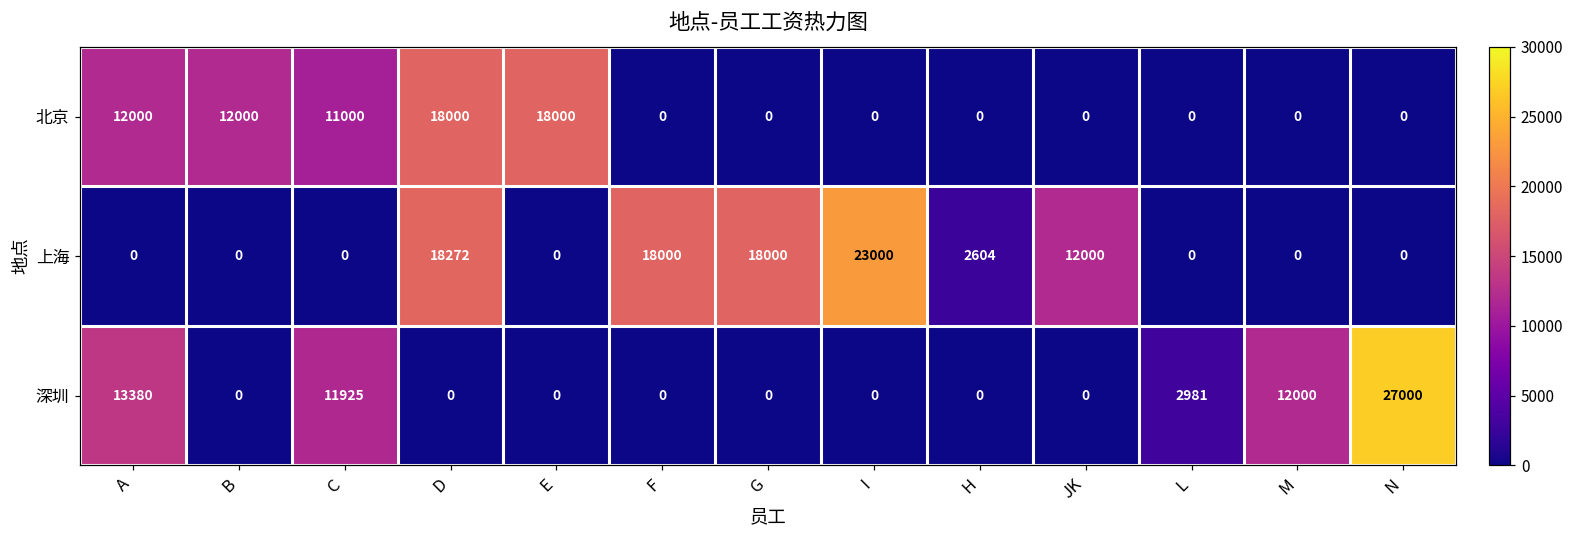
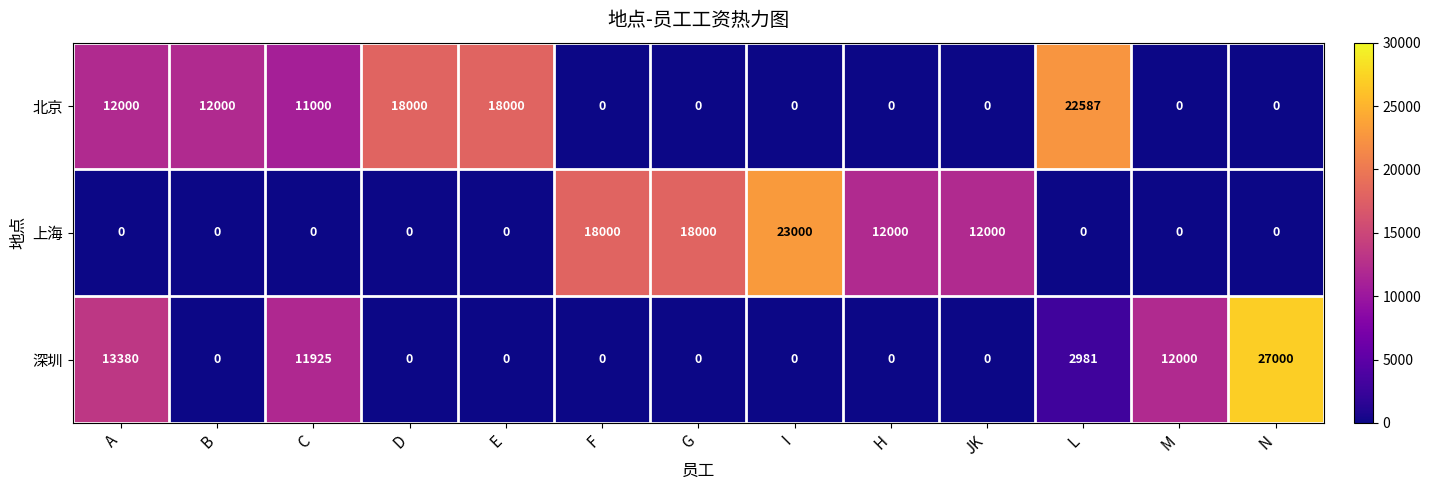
北京, L: 0 -> 22587
上海, D: 18272 -> 0
上海, H: 2604 -> 12000
